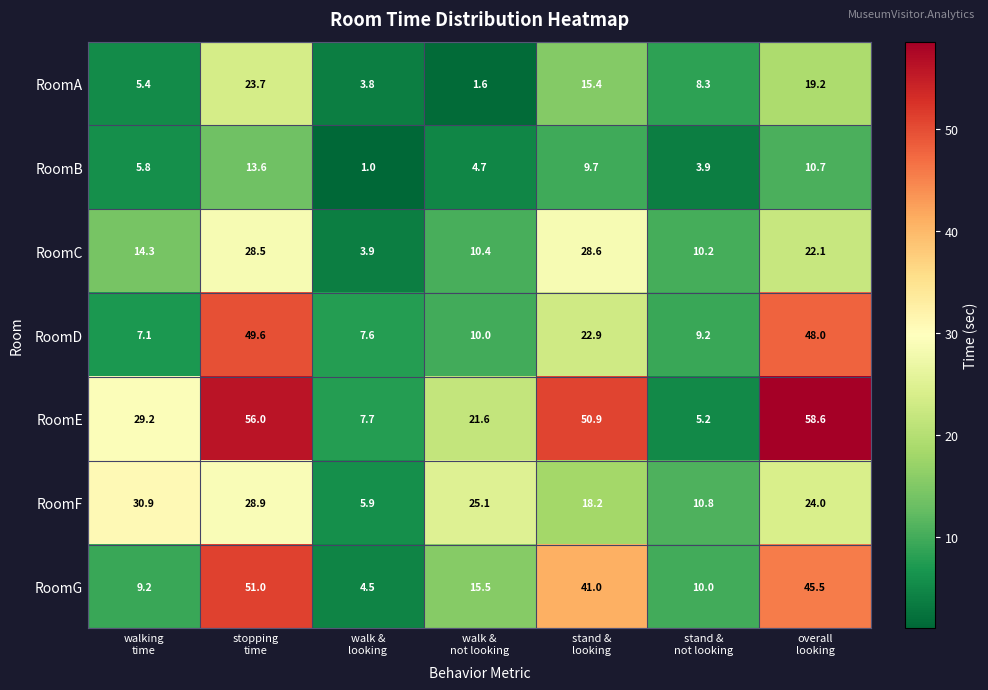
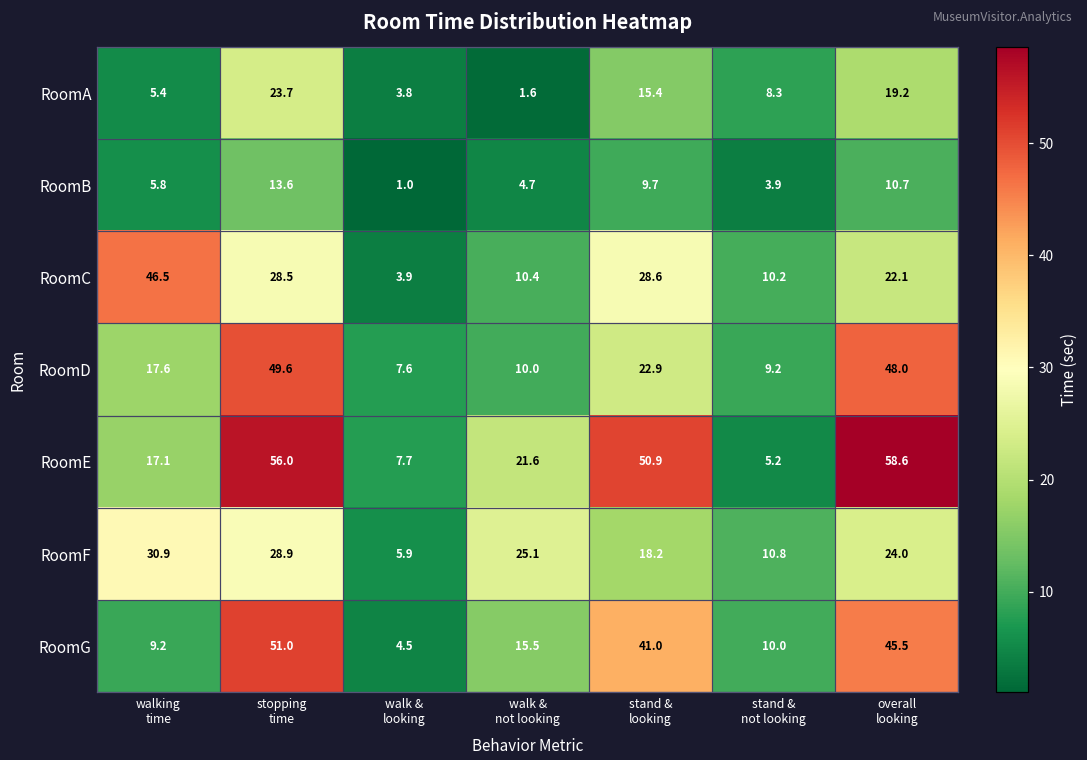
RoomC, walking time: 14.3 -> 46.5
RoomD, walking time: 7.1 -> 17.6
RoomE, walking time: 29.2 -> 17.1
